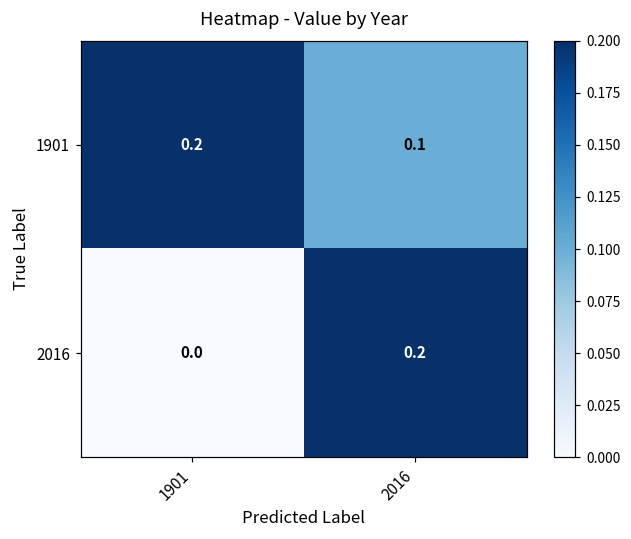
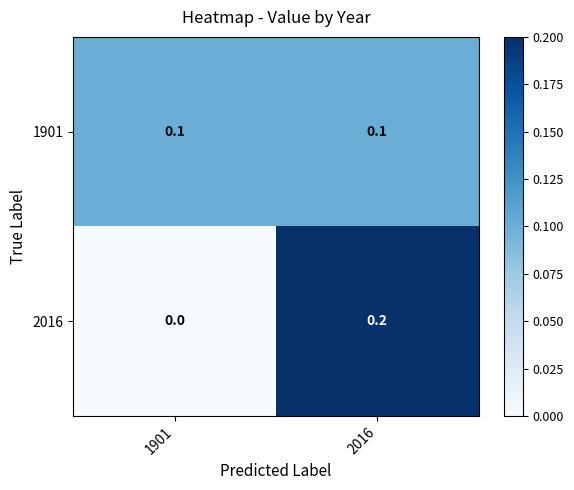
1901, 1901: 0.2 -> 0.1
